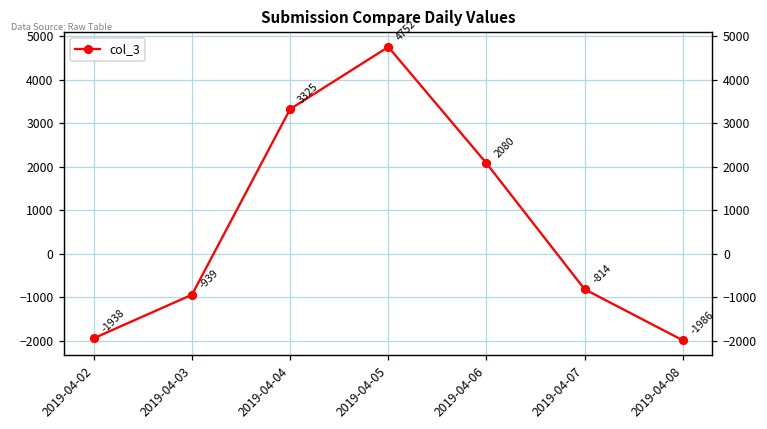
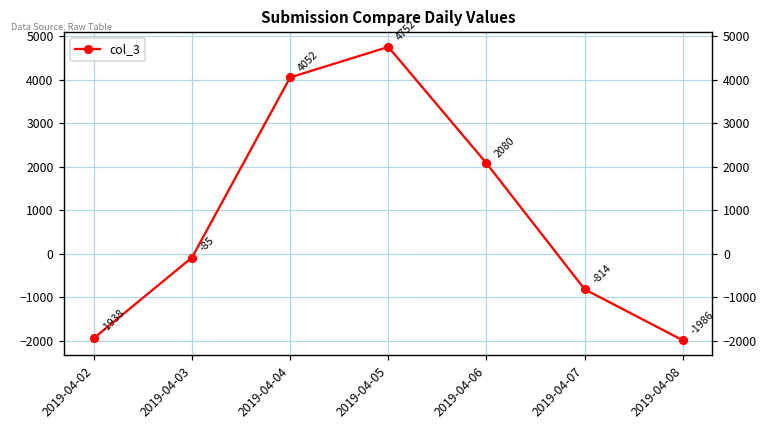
2019-04-03: -939 -> -85
2019-04-04: 3325 -> 4052
